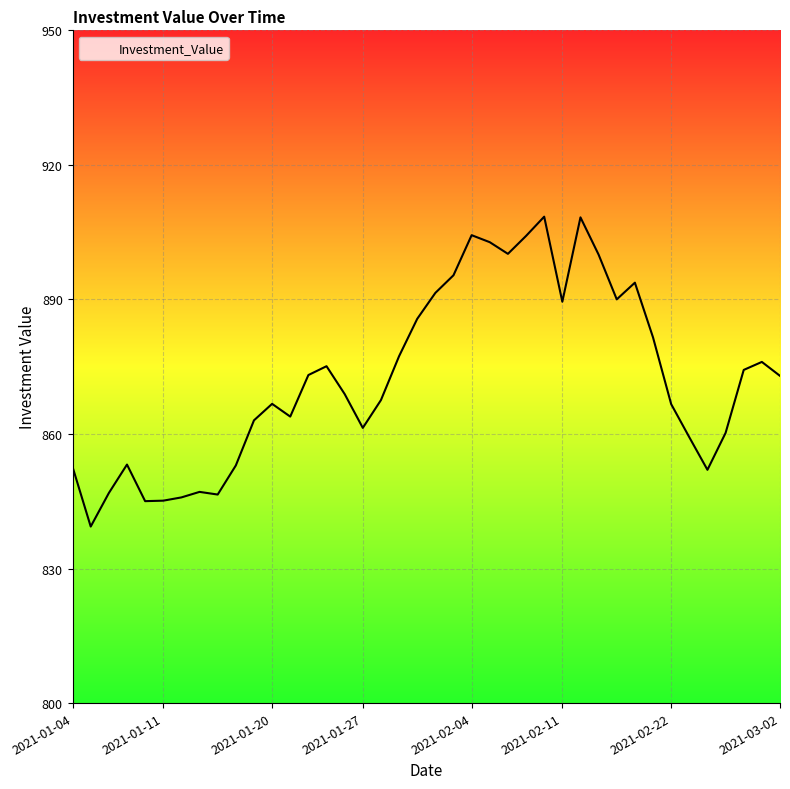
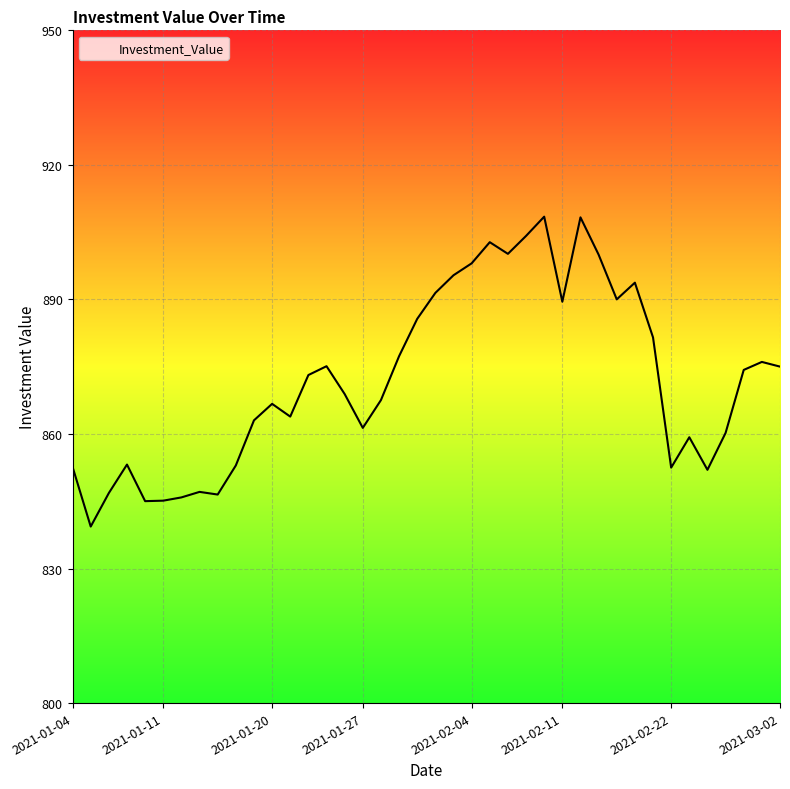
2021-02-04: 904 -> 898
2021-02-22: 867 -> 852
2021-03-02: 873 -> 875
